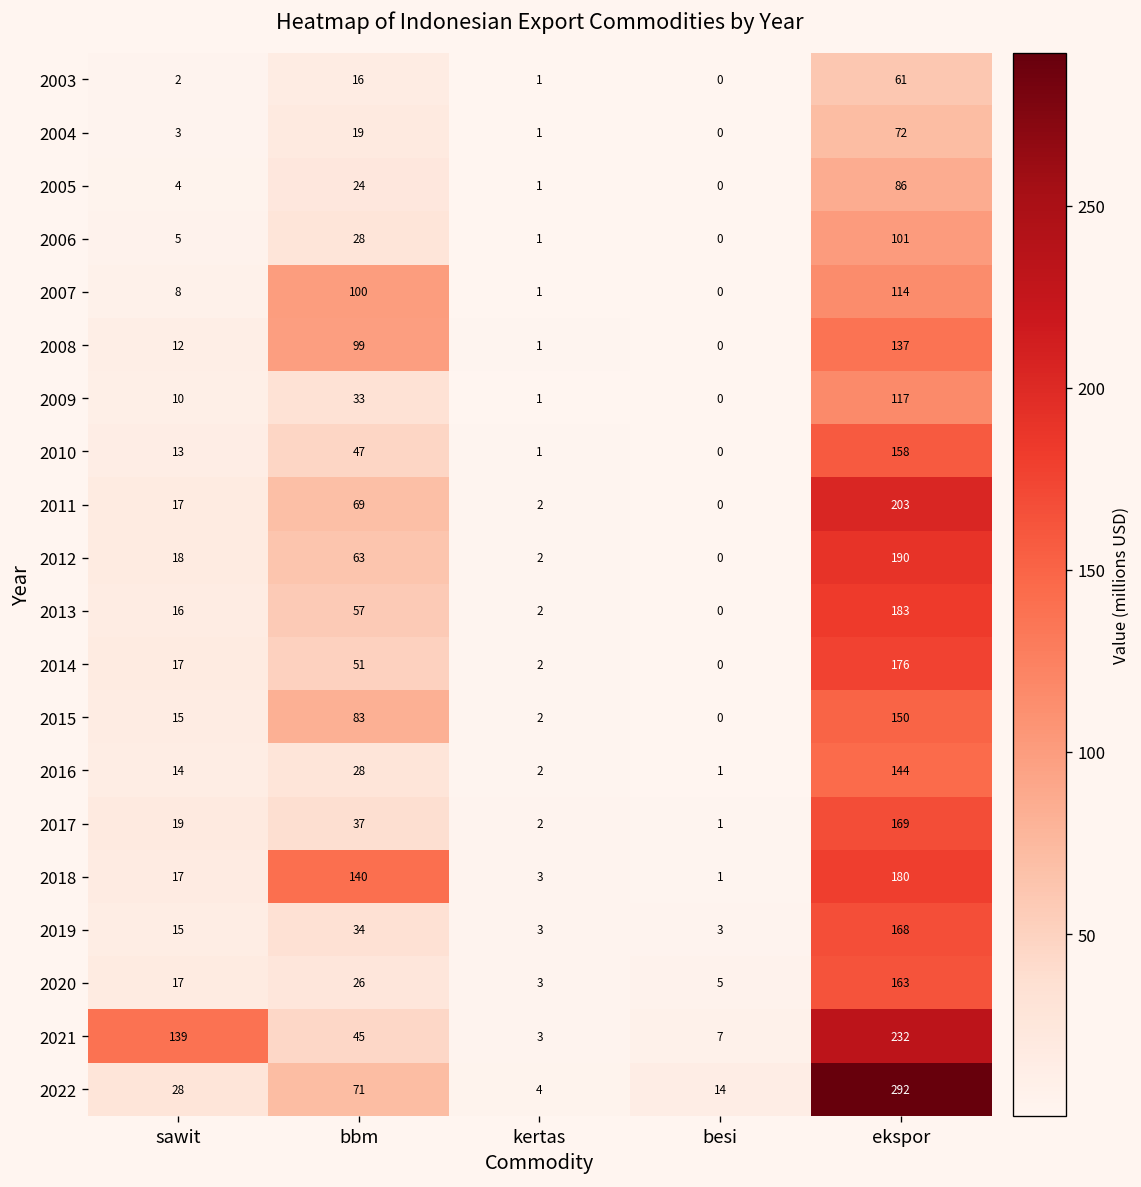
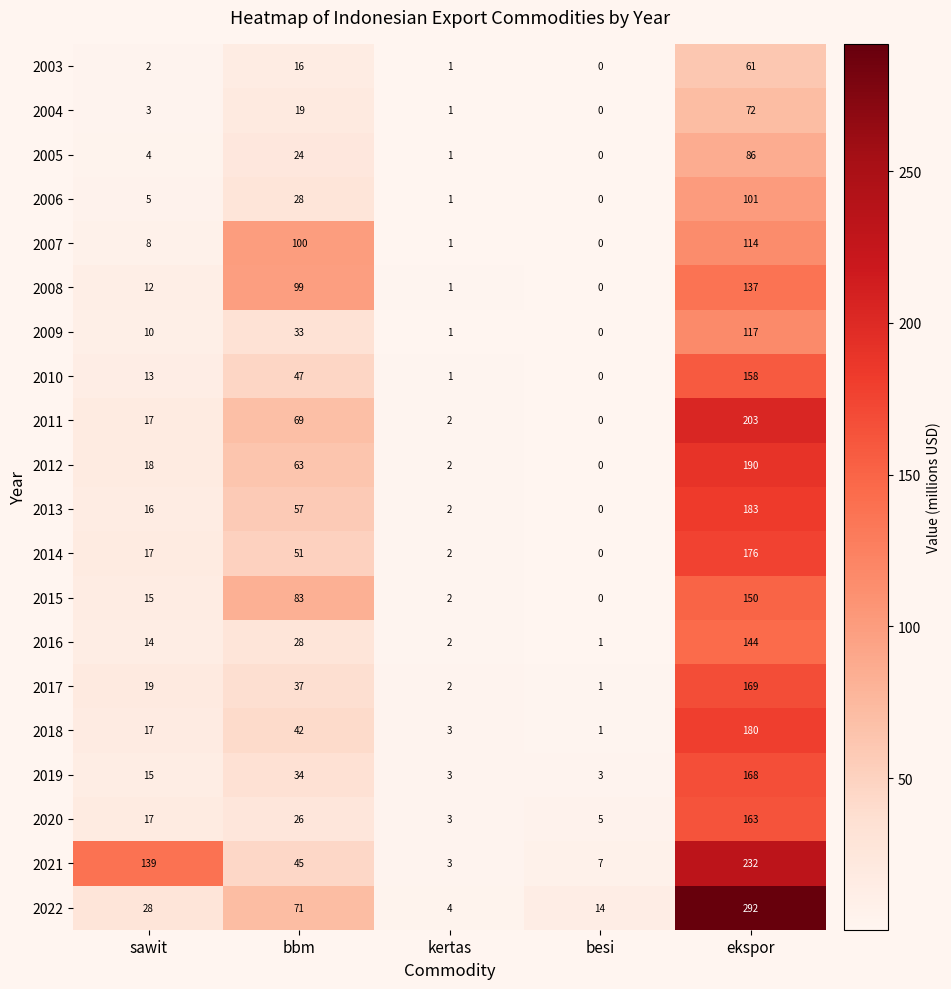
2018, bbm: 140 -> 42
